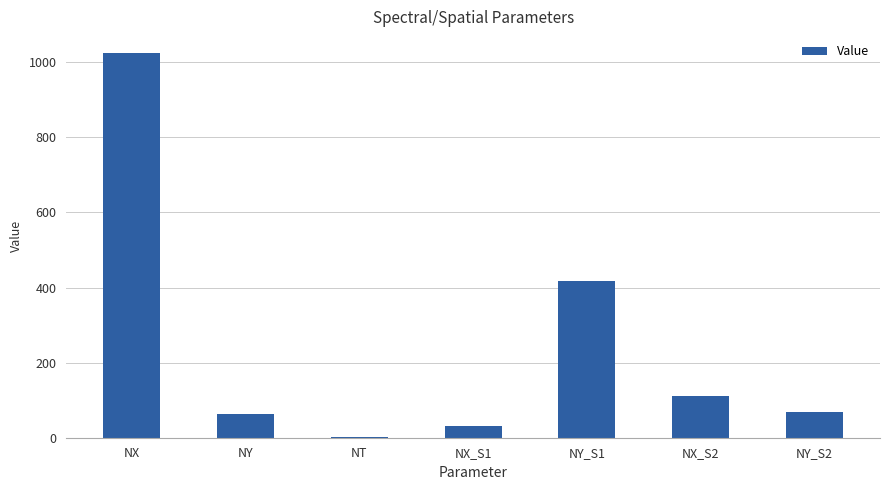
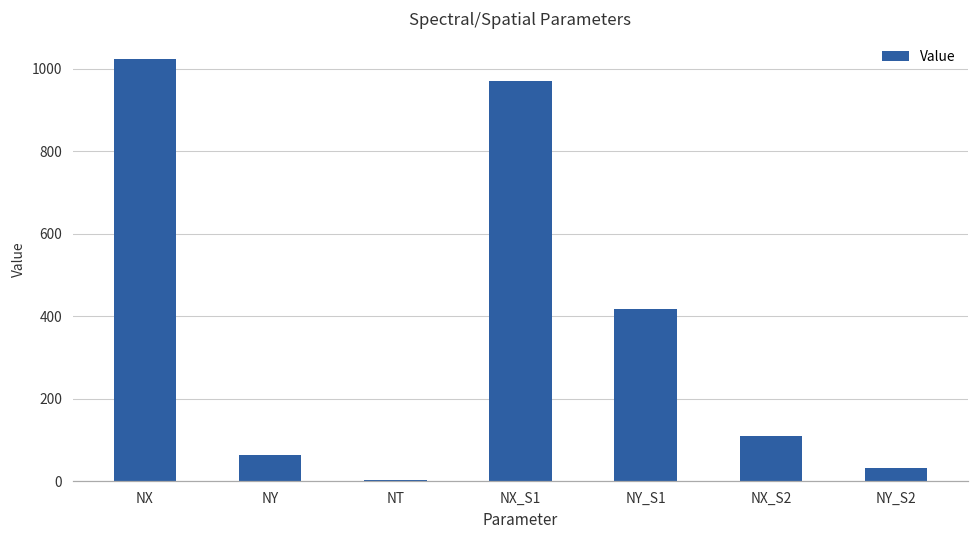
NX_S1: 30 -> 970
NY_S2: 70 -> 30
